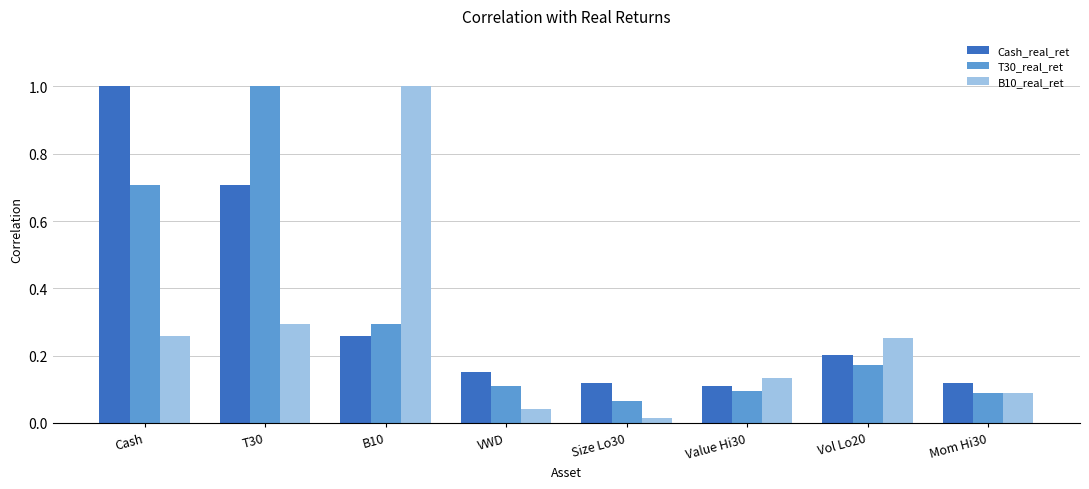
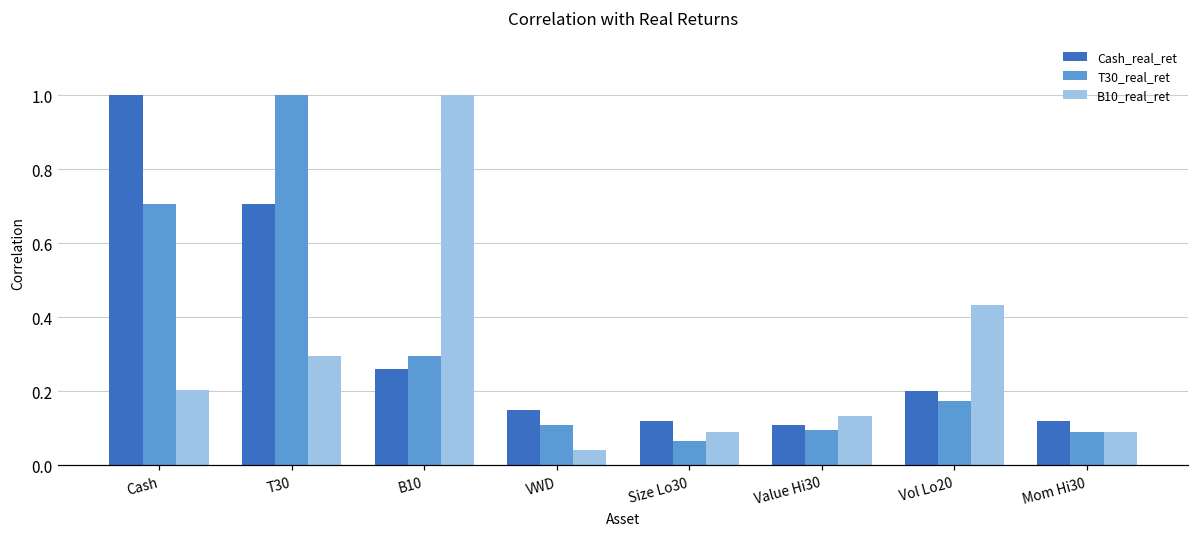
B10_real_ret, Cash: 0.26 -> 0.20
B10_real_ret, Size Lo30: 0.02 -> 0.09
B10_real_ret, Vol Lo20: 0.25 -> 0.43
